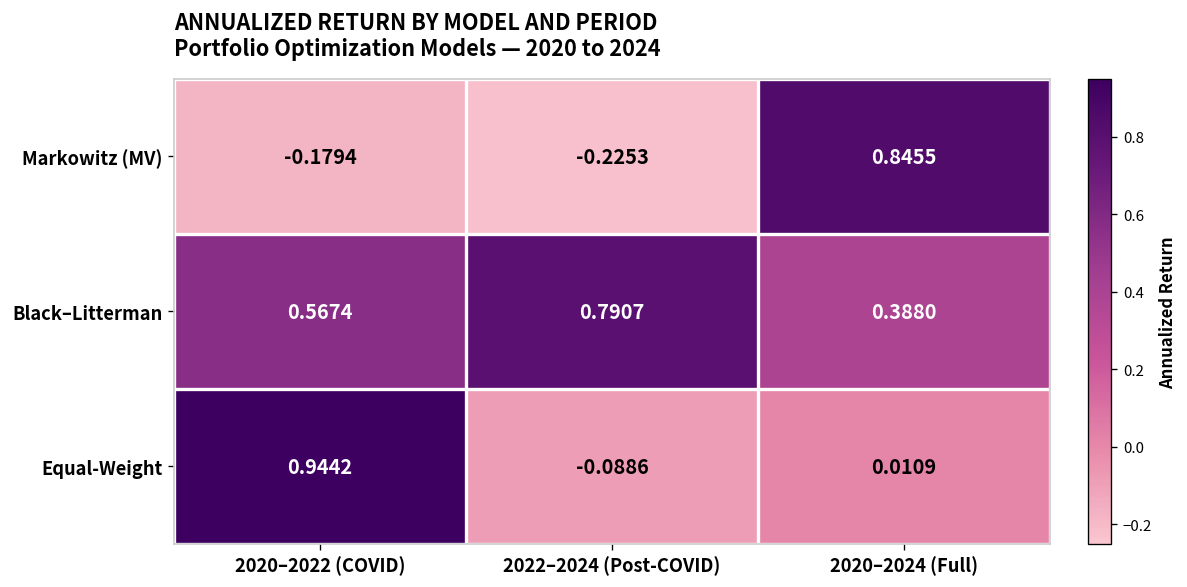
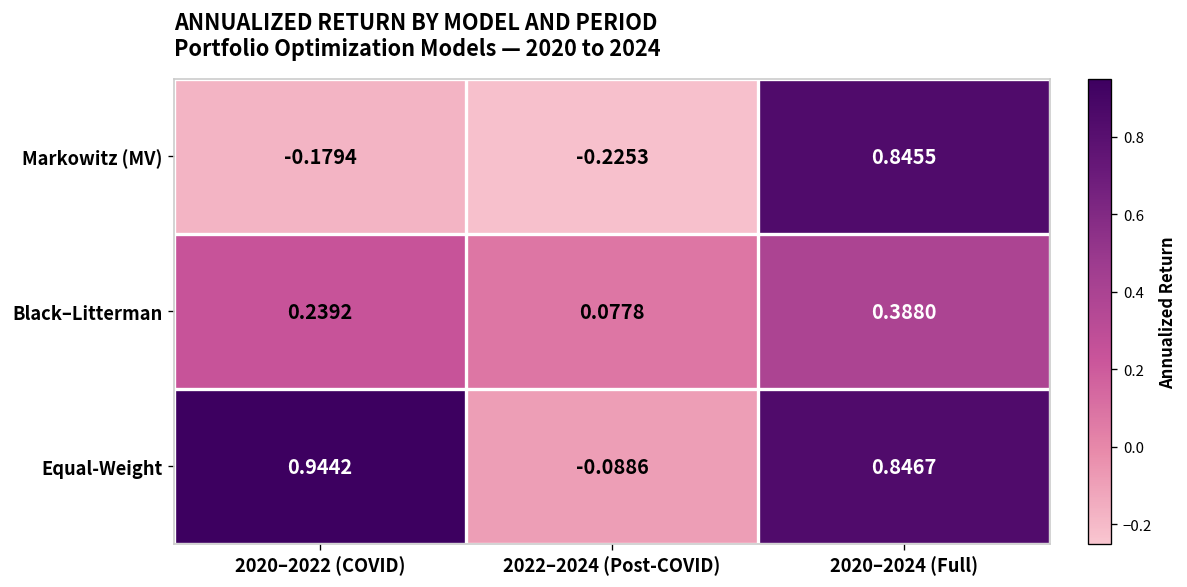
Black–Litterman, 2020–2022 (COVID): 0.5674 -> 0.2392
Black–Litterman, 2022–2024 (Post-COVID): 0.7907 -> 0.0778
Equal-Weight, 2020–2024 (Full): 0.0109 -> 0.8467
